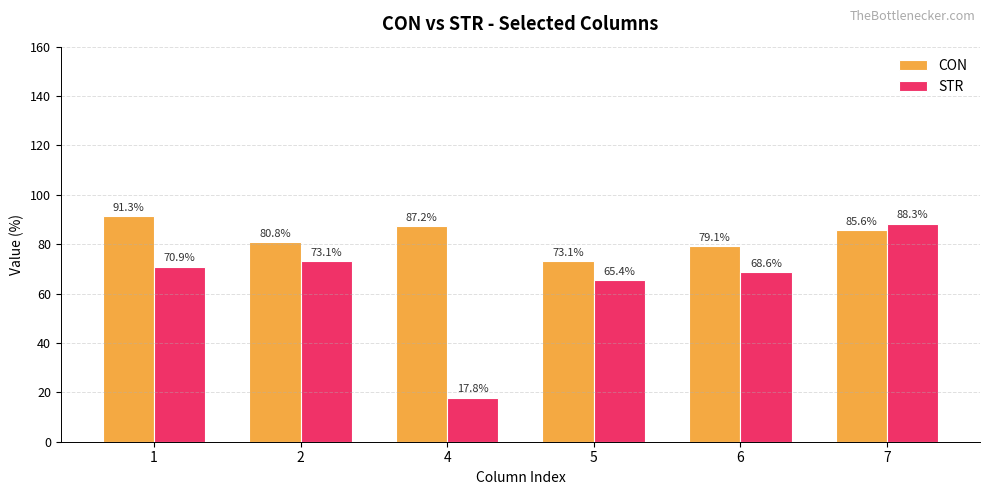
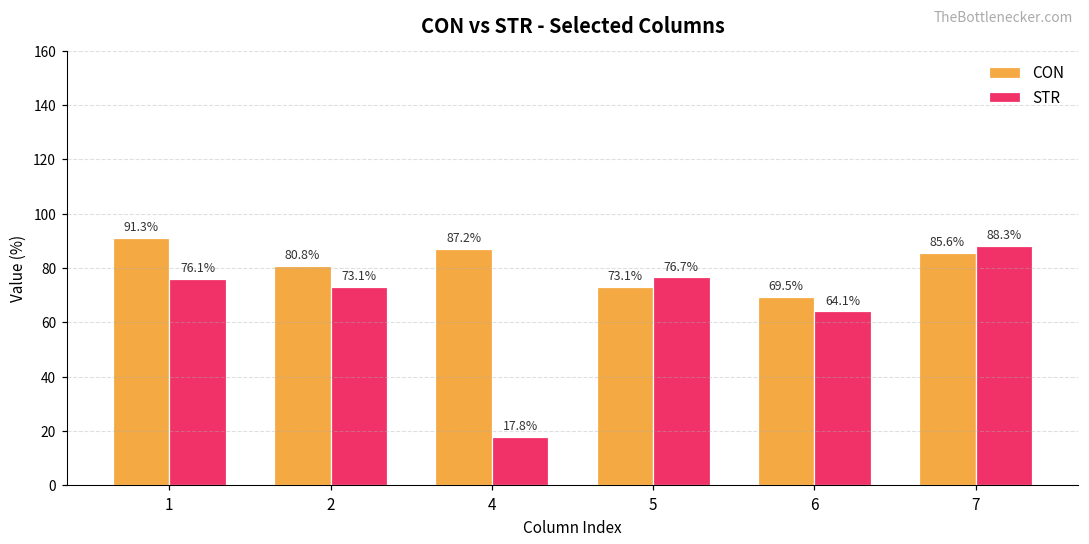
STR, 1: 70.9% -> 76.1%
STR, 5: 65.4% -> 76.7%
CON, 6: 79.1% -> 69.5%
STR, 6: 68.6% -> 64.1%
